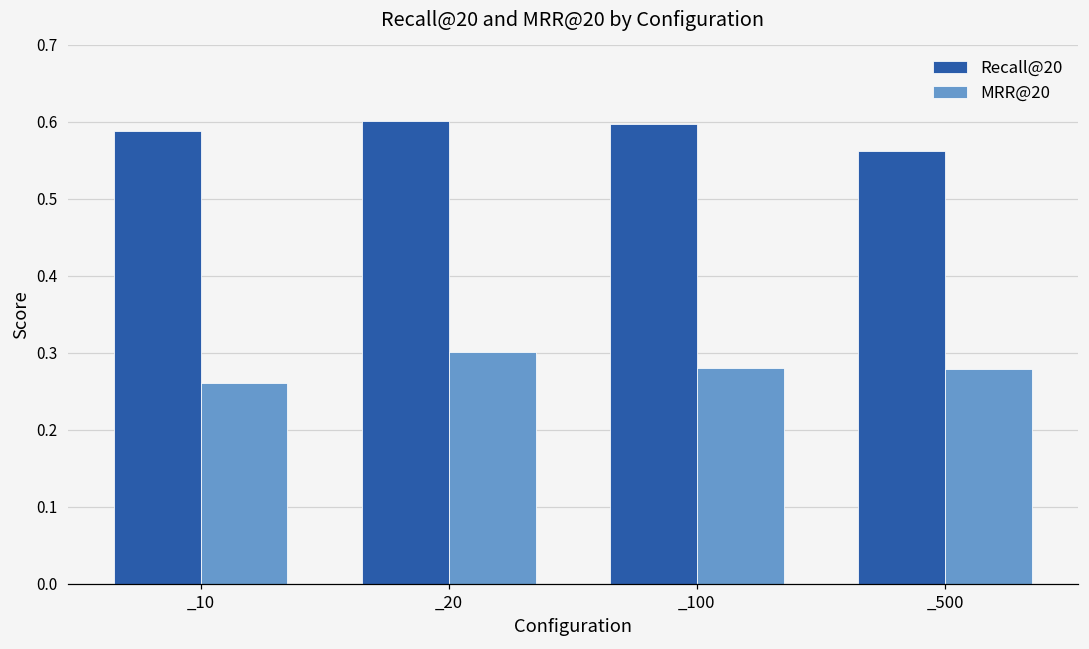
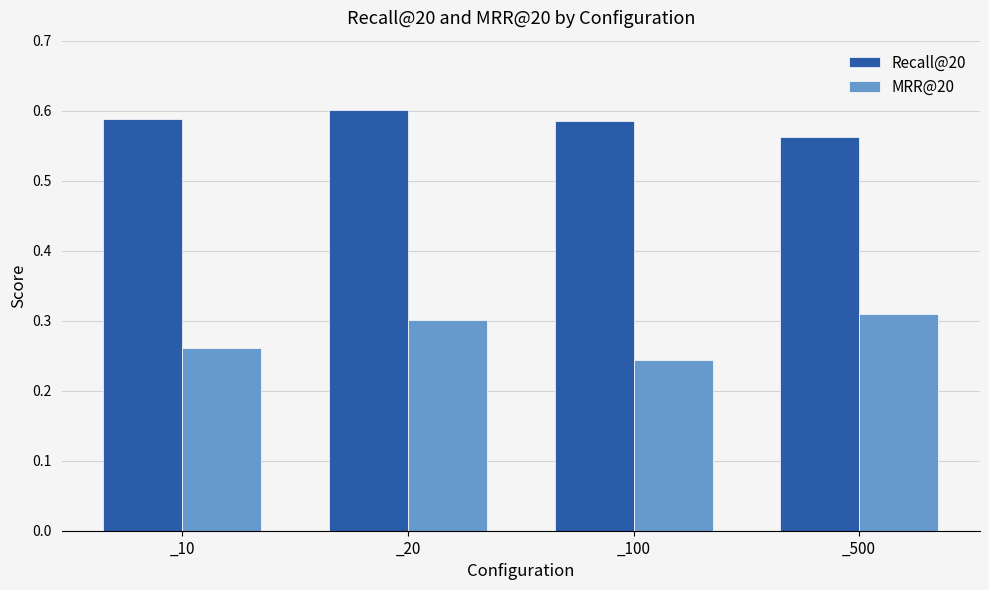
Recall@20, _100: 0.60 -> 0.58
MRR@20, _100: 0.28 -> 0.24
MRR@20, _500: 0.28 -> 0.31
